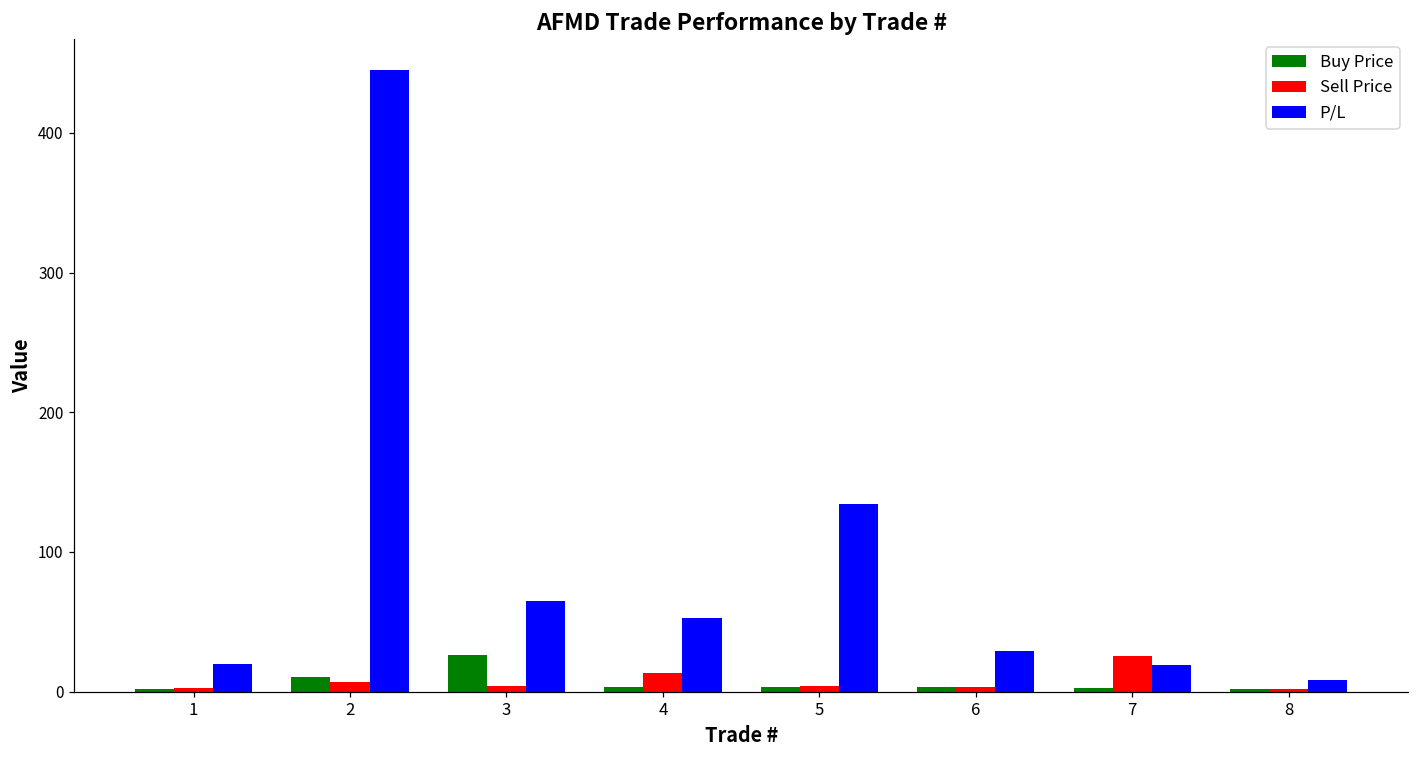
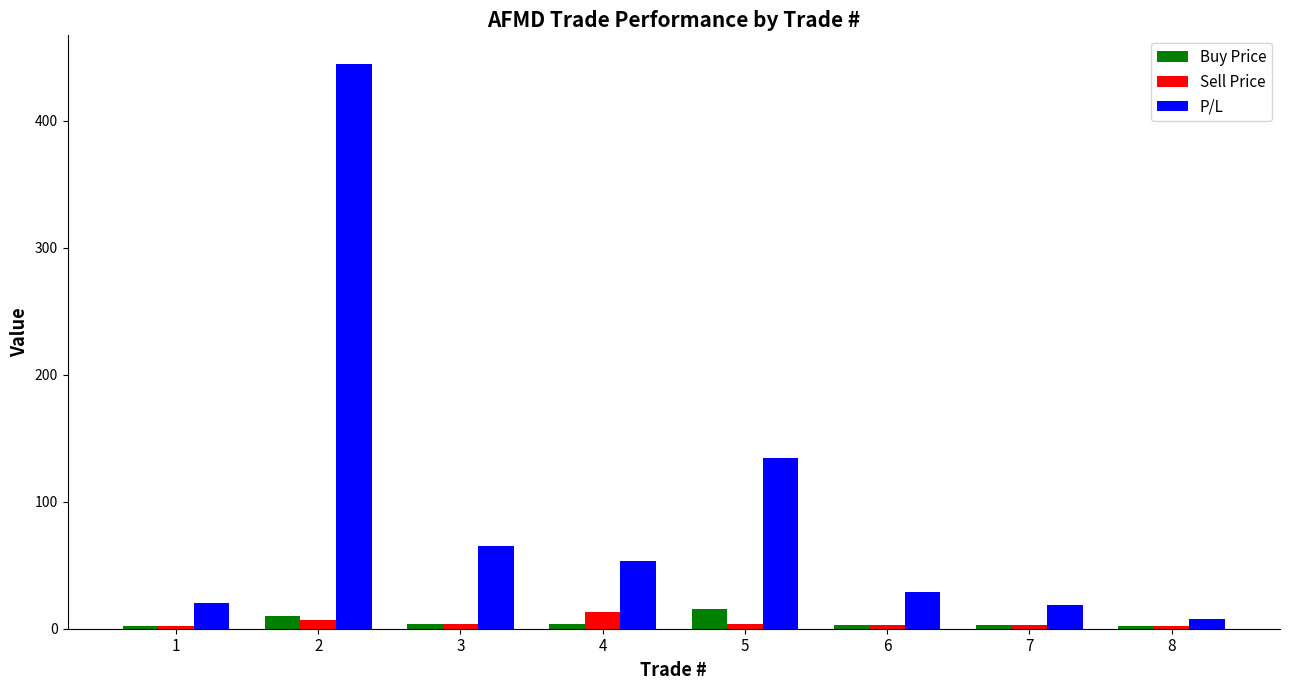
Buy Price, 3: 26 -> 3
Buy Price, 5: 4 -> 16
Sell Price, 7: 26 -> 3
